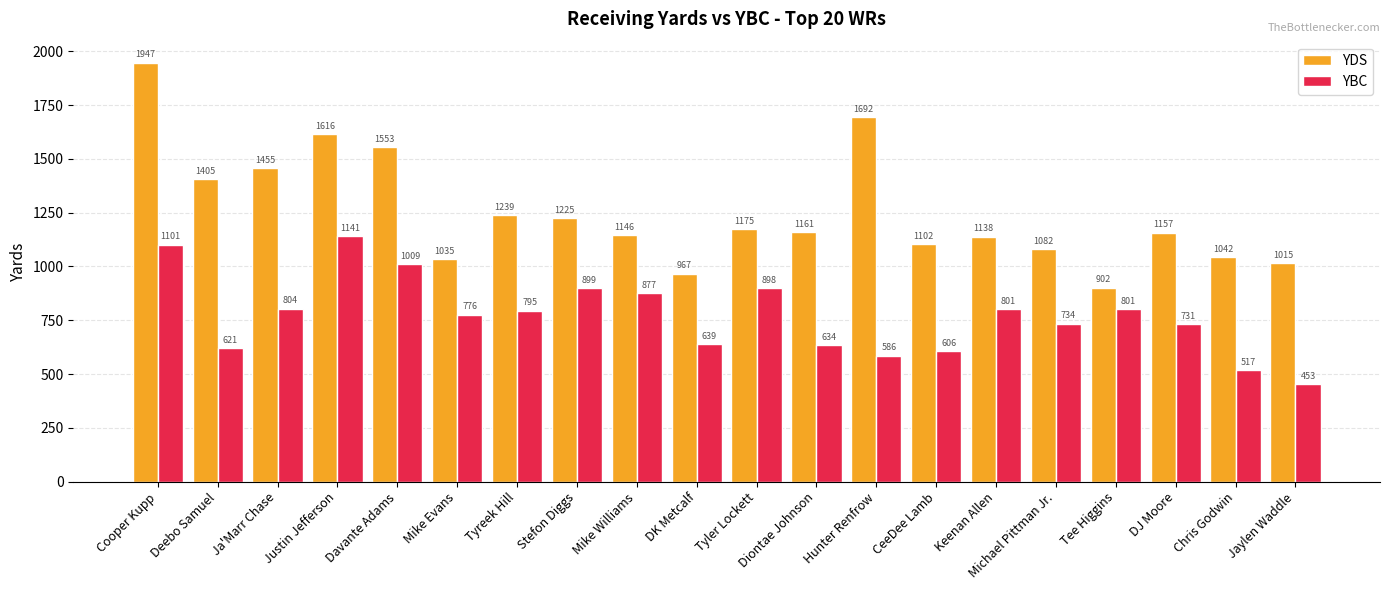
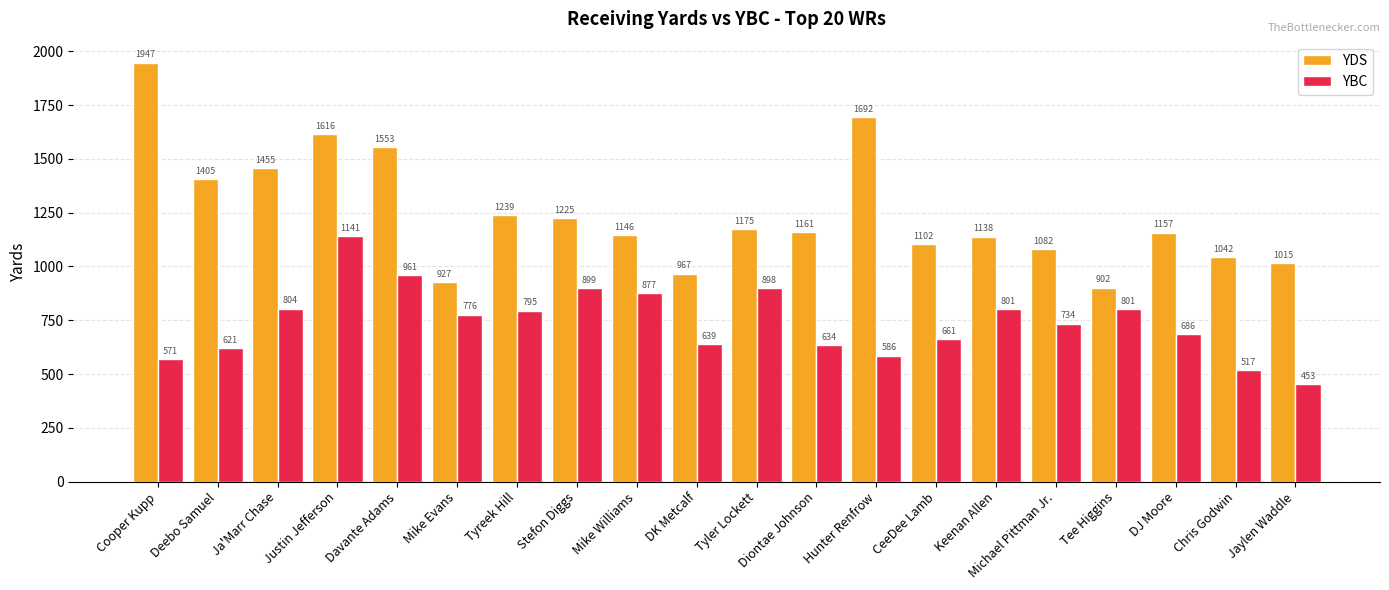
YBC, Cooper Kupp: 1101 -> 571
YBC, Davante Adams: 1009 -> 961
YDS, Mike Evans: 1035 -> 927
YBC, CeeDee Lamb: 606 -> 661
YBC, DJ Moore: 731 -> 686
